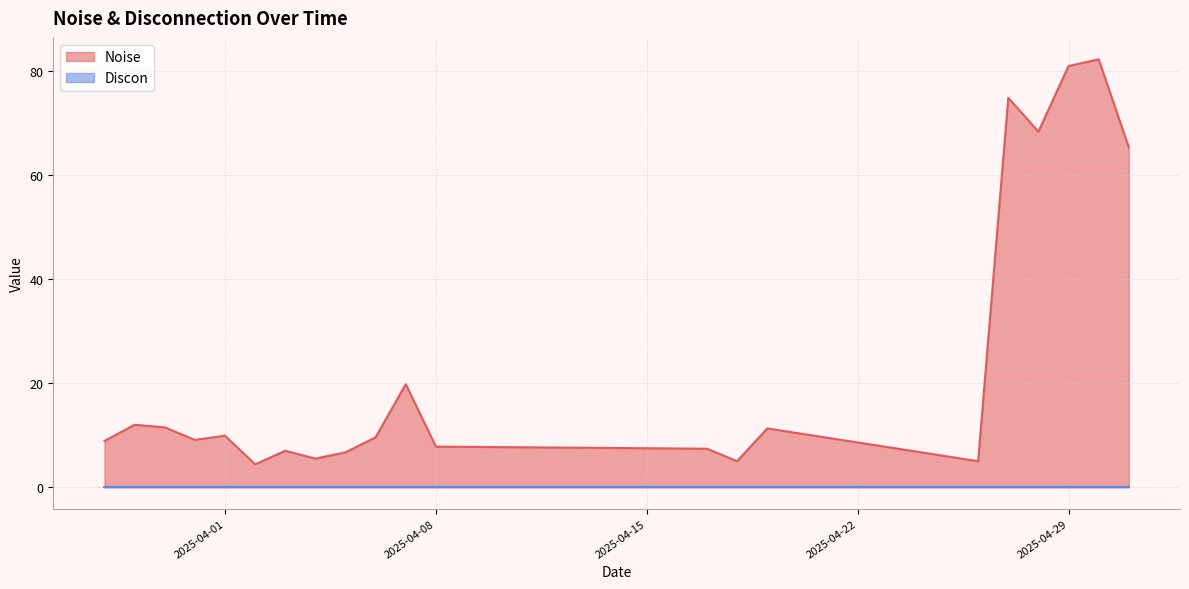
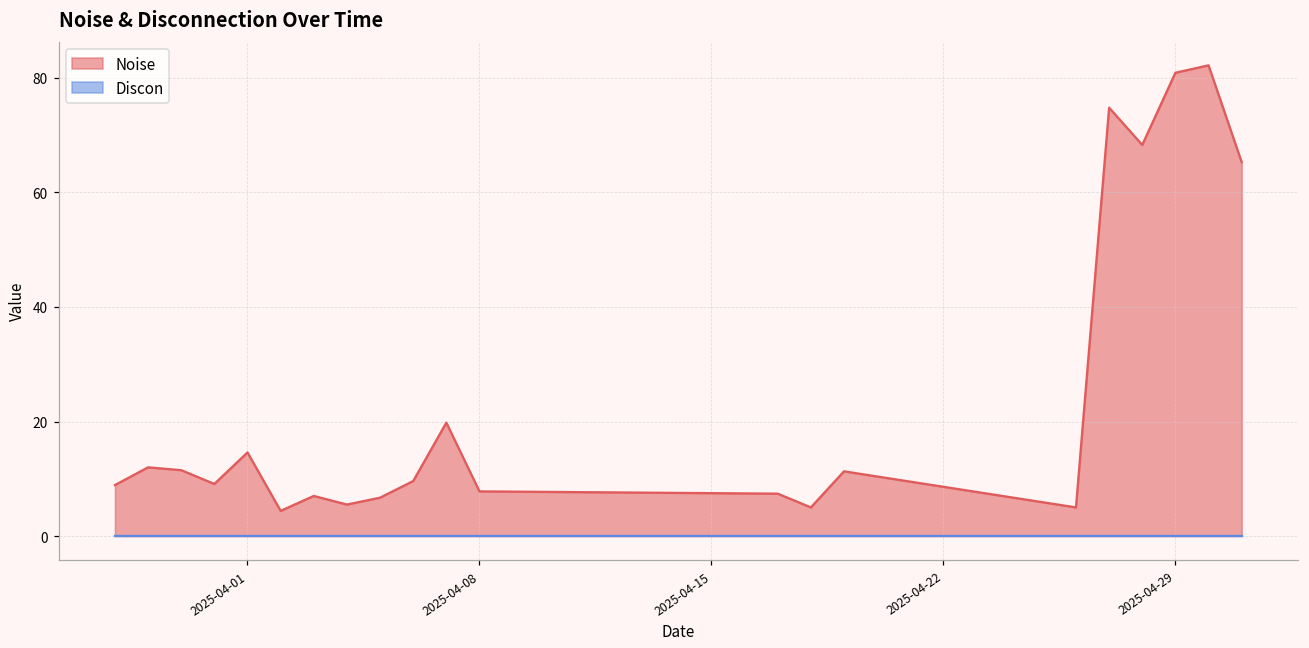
Noise, 2025-04-01: 10 -> 15
